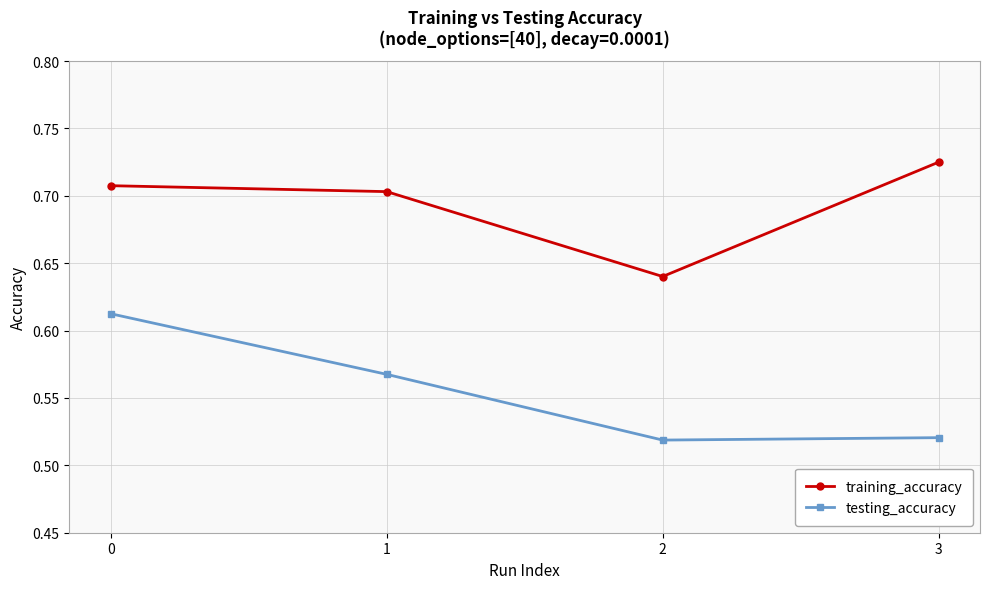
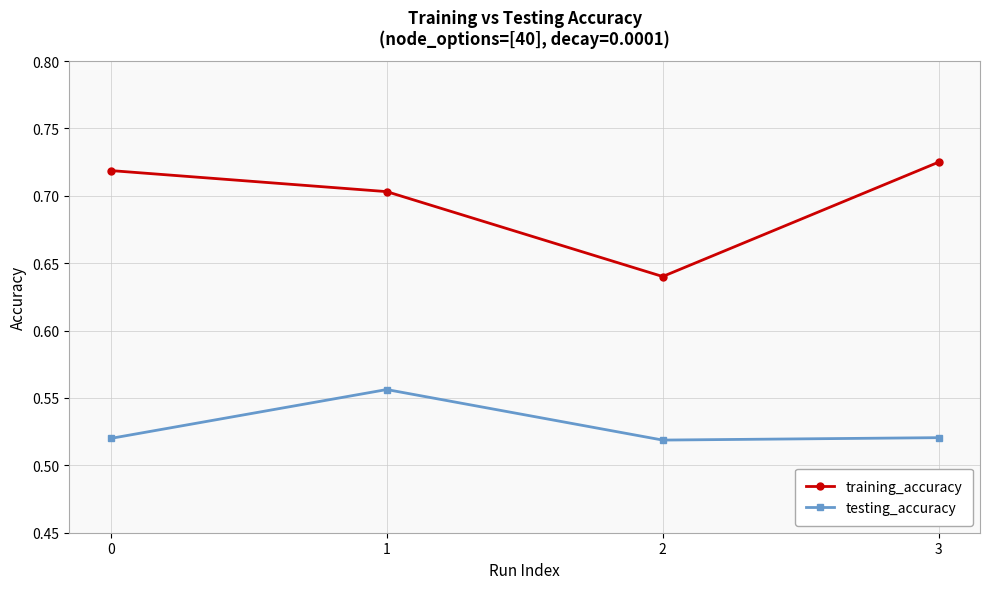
training_accuracy, 0: 0.708 -> 0.719
testing_accuracy, 0: 0.613 -> 0.520
testing_accuracy, 1: 0.568 -> 0.556
